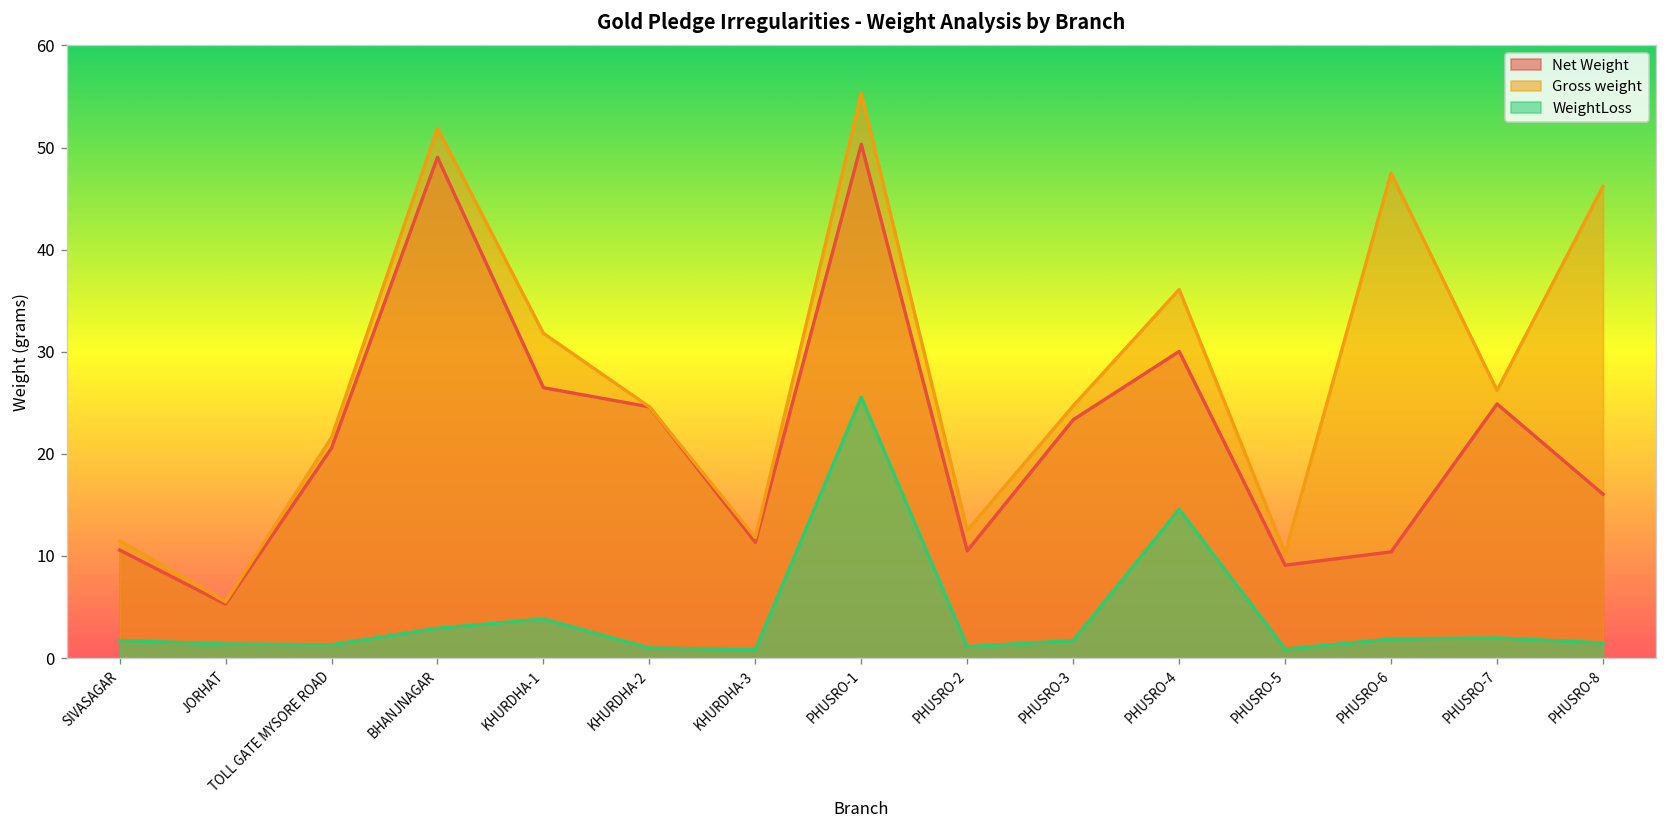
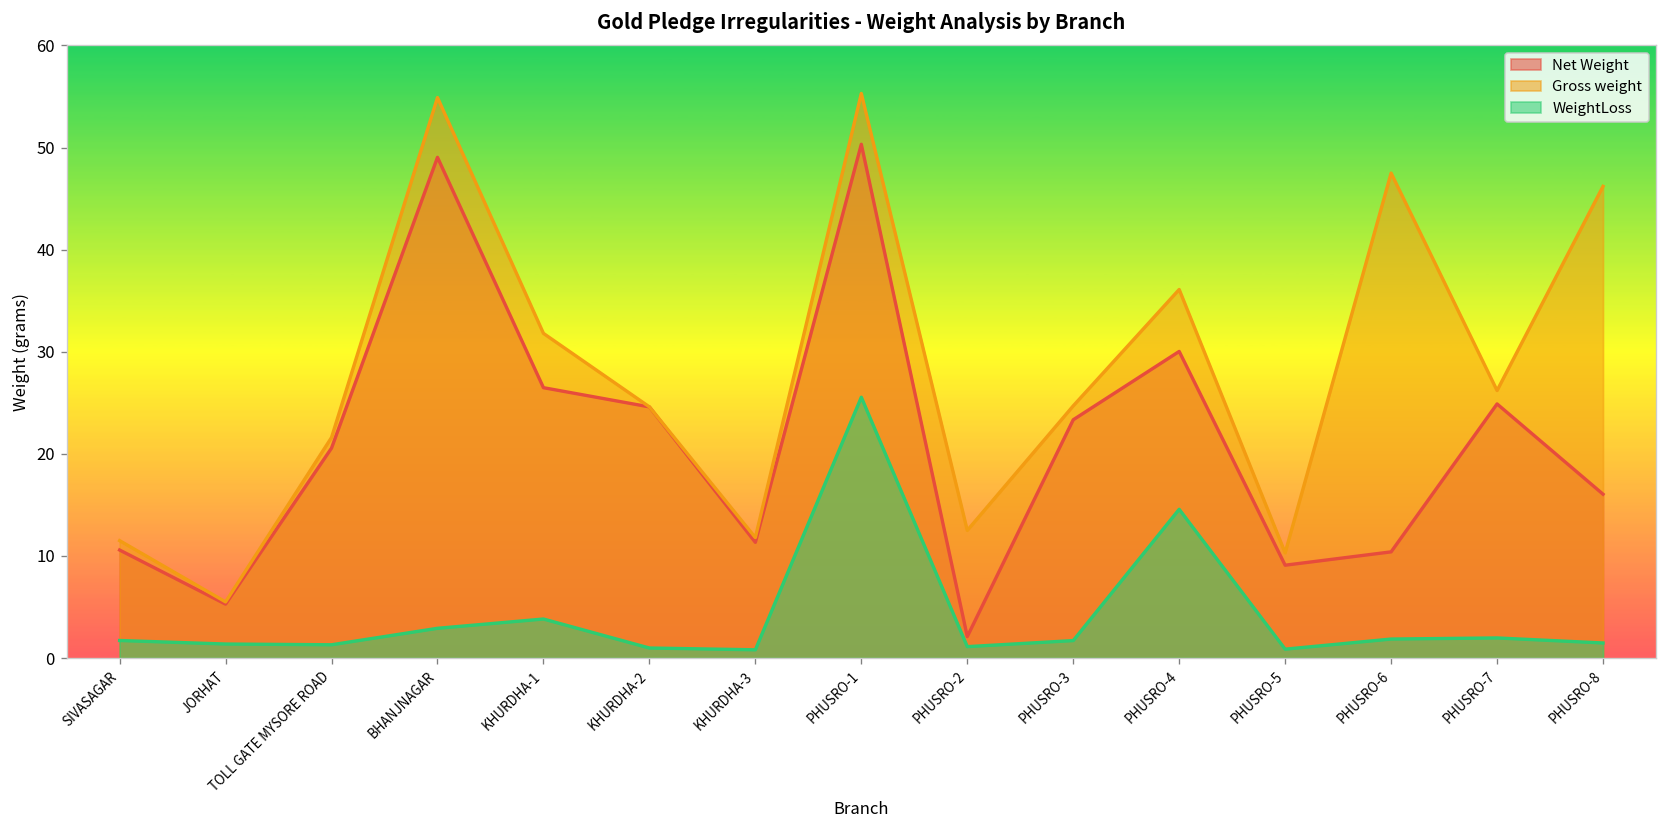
Gross weight, BHANJNAGAR: 52 -> 55
Net Weight, PHUSRO-2: 11 -> 2
